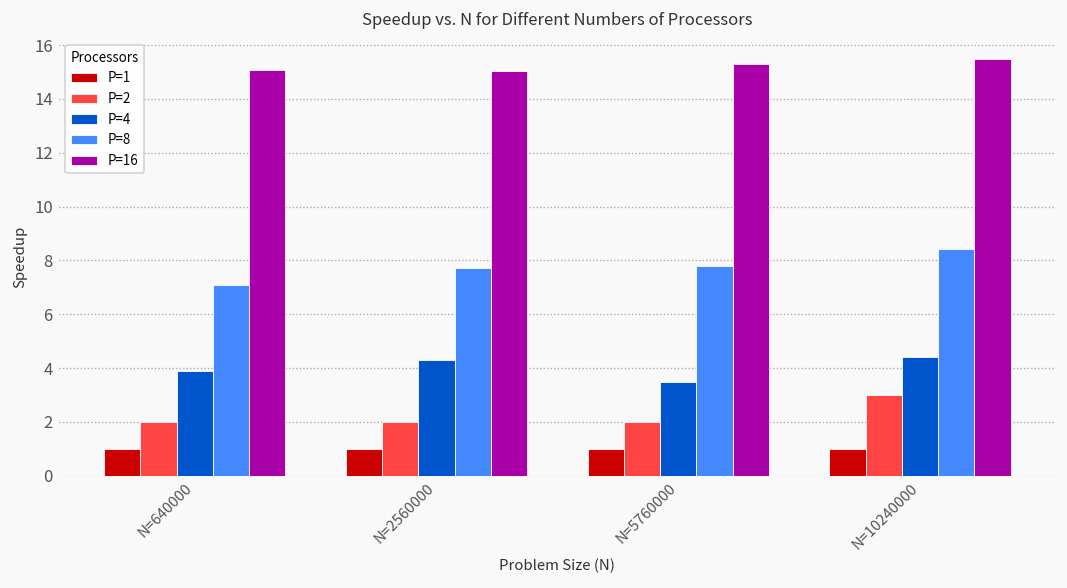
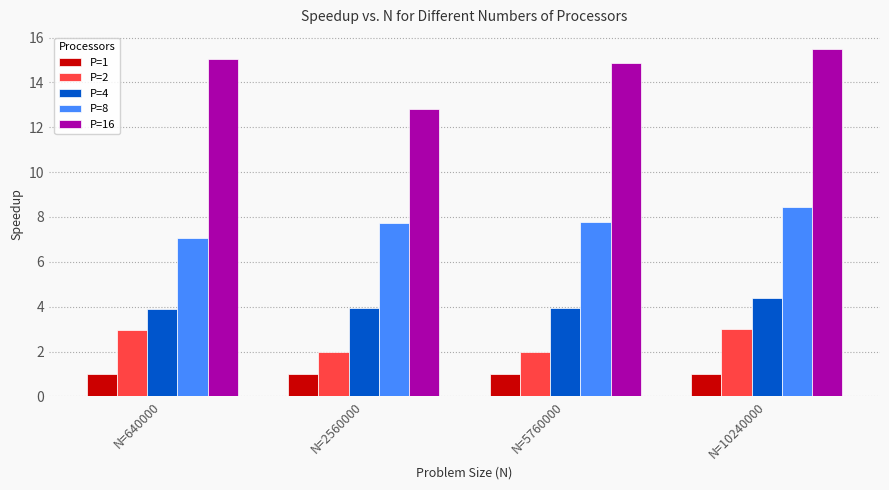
P=2, N=640000: 2.0 -> 3.0
P=4, N=2560000: 4.3 -> 3.9
P=16, N=2560000: 15.0 -> 12.8
P=4, N=5760000: 3.5 -> 3.9
P=16, N=5760000: 15.3 -> 14.9
